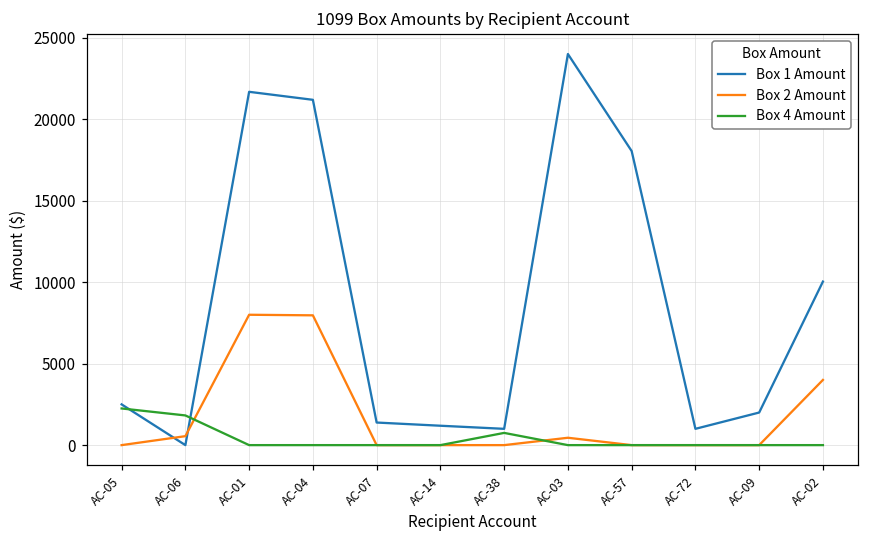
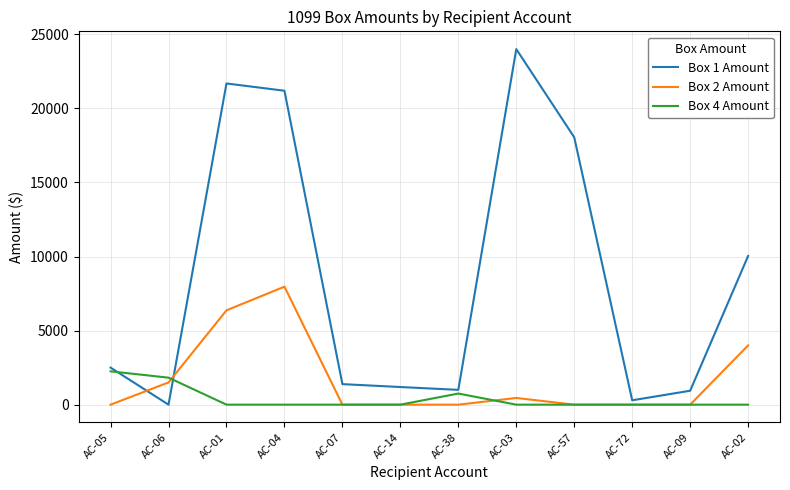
Box 2 Amount, AC-06: 600 -> 1500
Box 2 Amount, AC-01: 8000 -> 6400
Box 1 Amount, AC-72: 1000 -> 300
Box 1 Amount, AC-09: 2000 -> 900
